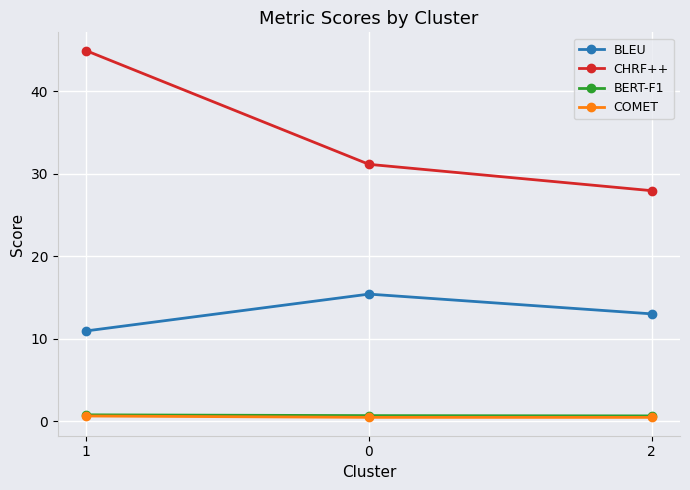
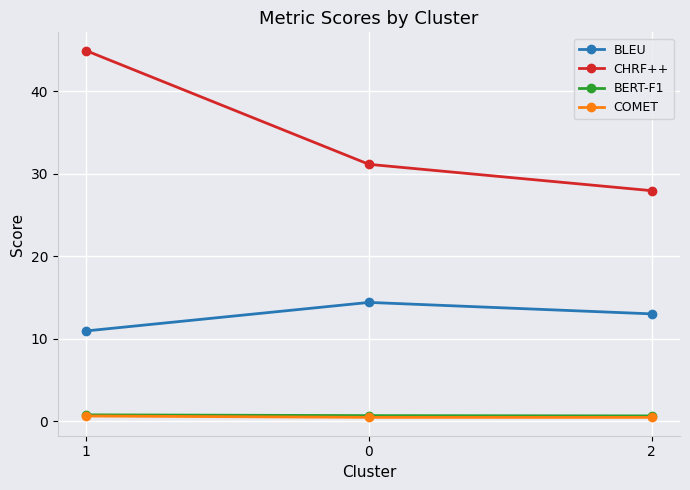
BLEU, 0: 15 -> 14
